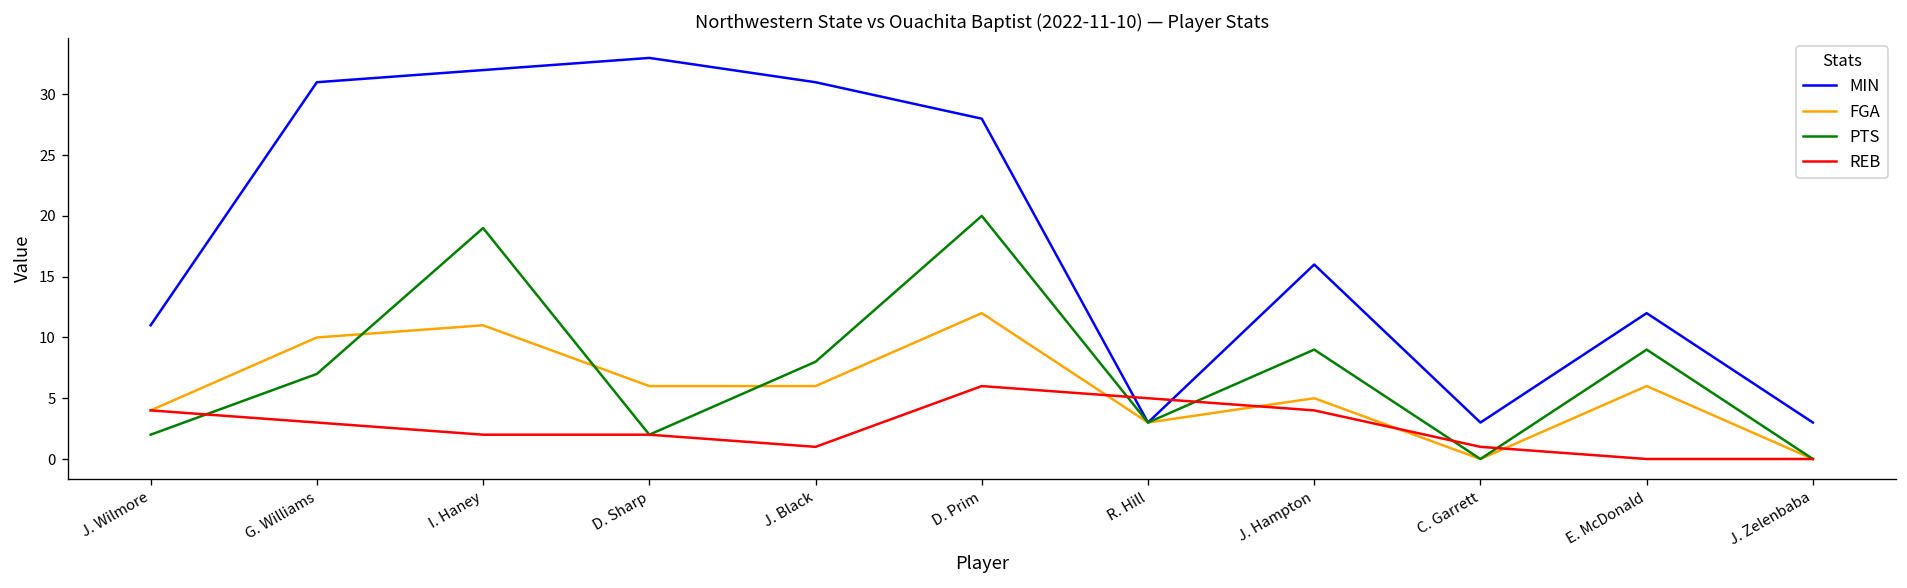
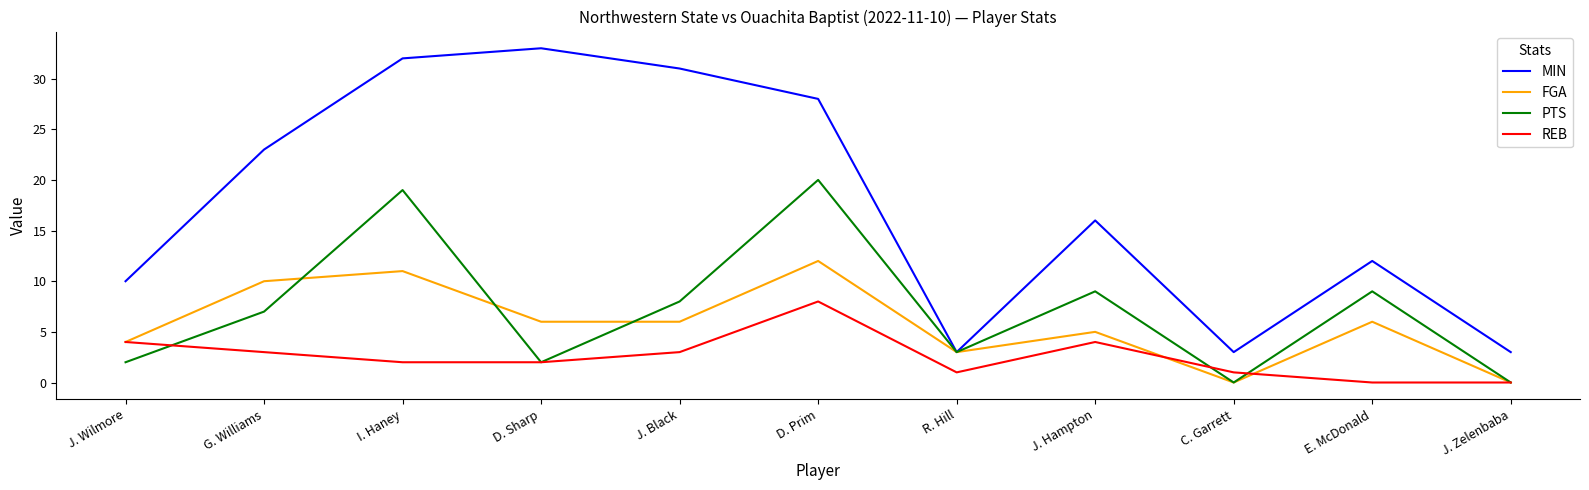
MIN, J. Wilmore: 11 -> 10
MIN, G. Williams: 31 -> 23
REB, J. Black: 1 -> 3
REB, D. Prim: 6 -> 8
REB, R. Hill: 5 -> 1
